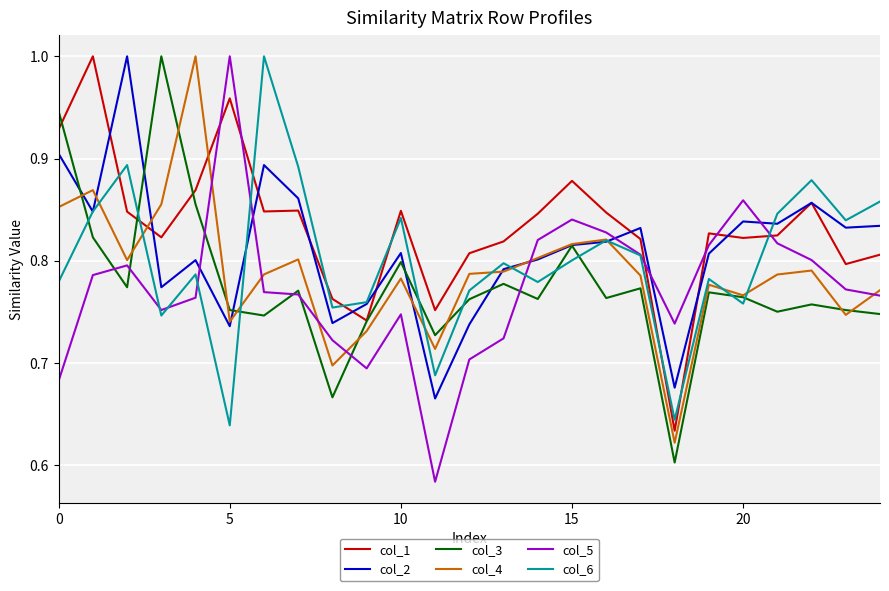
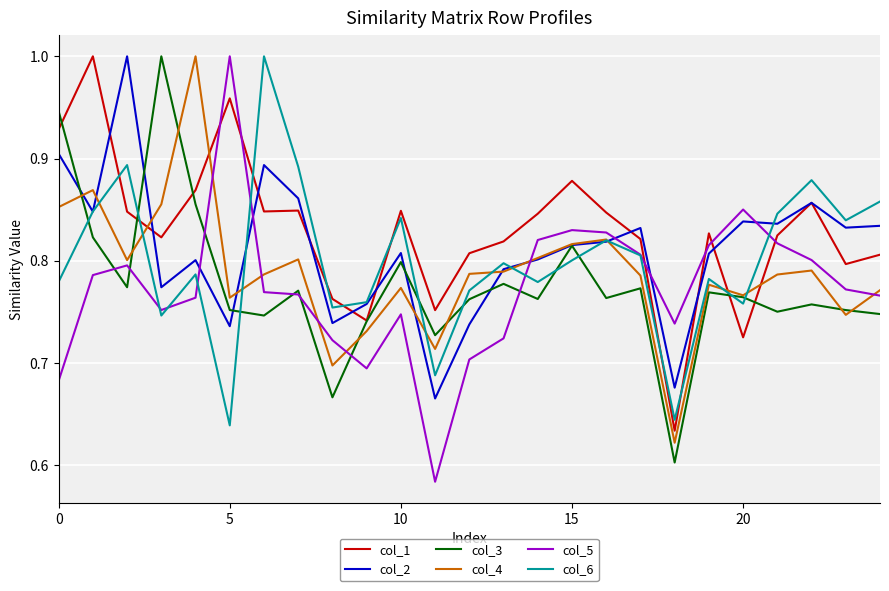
col_4, 5: 0.740 -> 0.764
col_4, 10: 0.783 -> 0.773
col_5, 15: 0.840 -> 0.830
col_1, 20: 0.822 -> 0.725
col_5, 20: 0.859 -> 0.850
